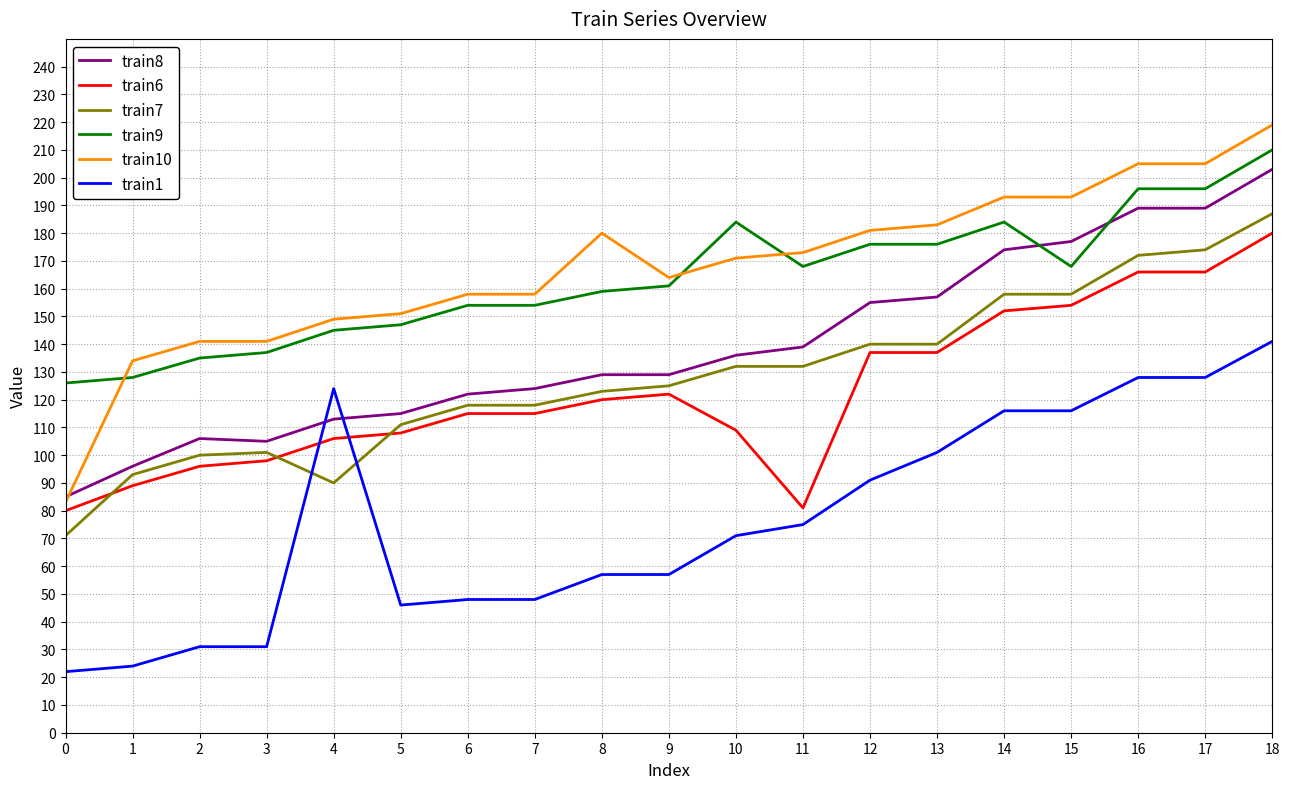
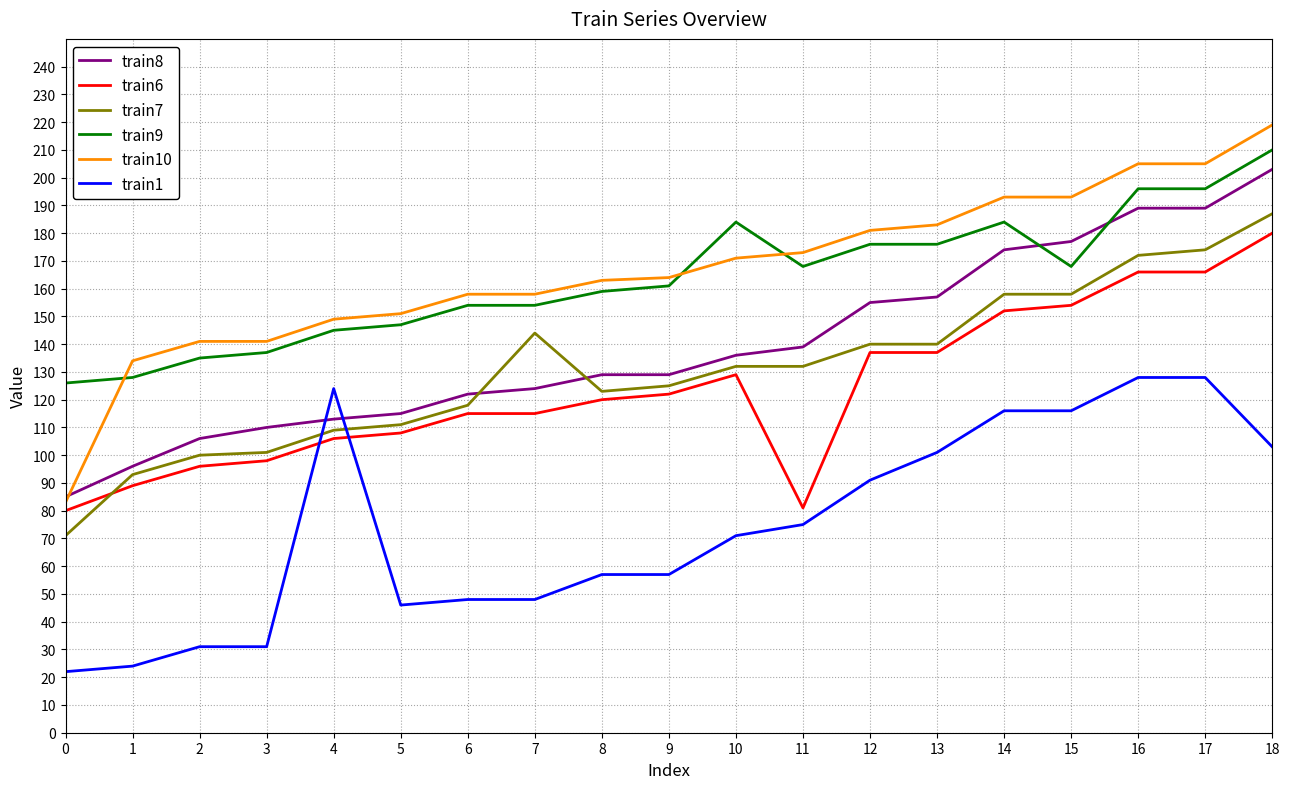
train8, 3: 105 -> 110
train7, 4: 90 -> 109
train7, 7: 118 -> 144
train10, 8: 180 -> 163
train6, 10: 109 -> 129
train1, 18: 141 -> 103
